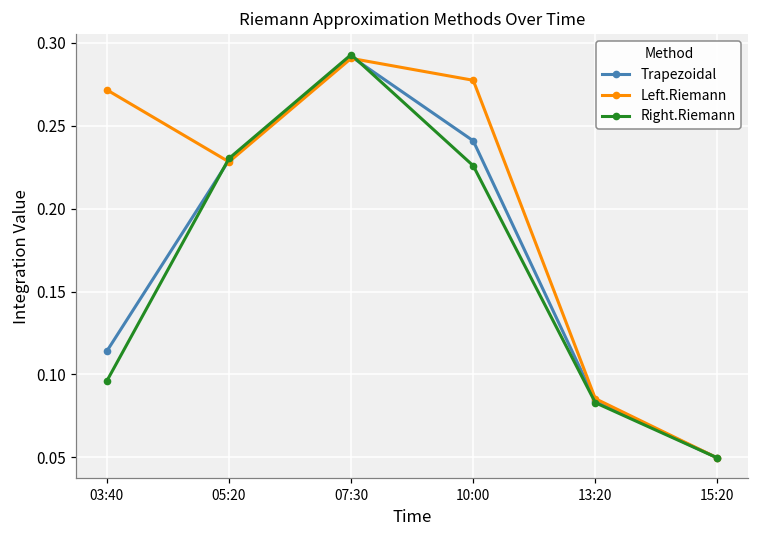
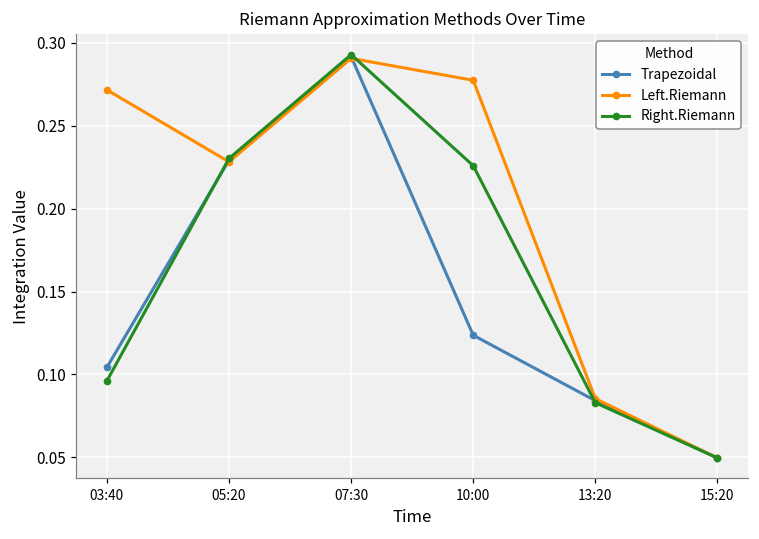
Trapezoidal, 03:40: 0.114 -> 0.104
Trapezoidal, 10:00: 0.241 -> 0.124
